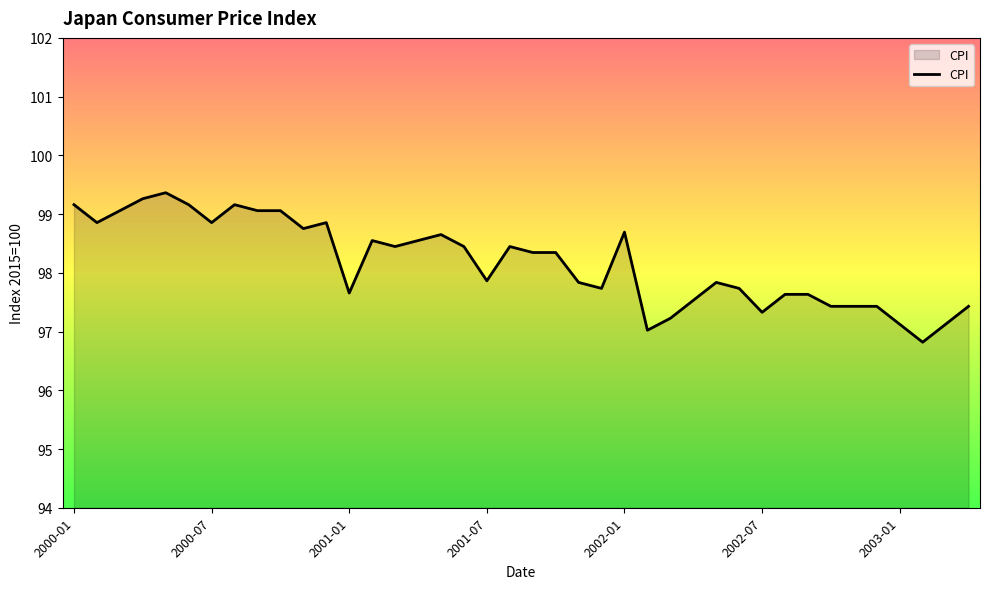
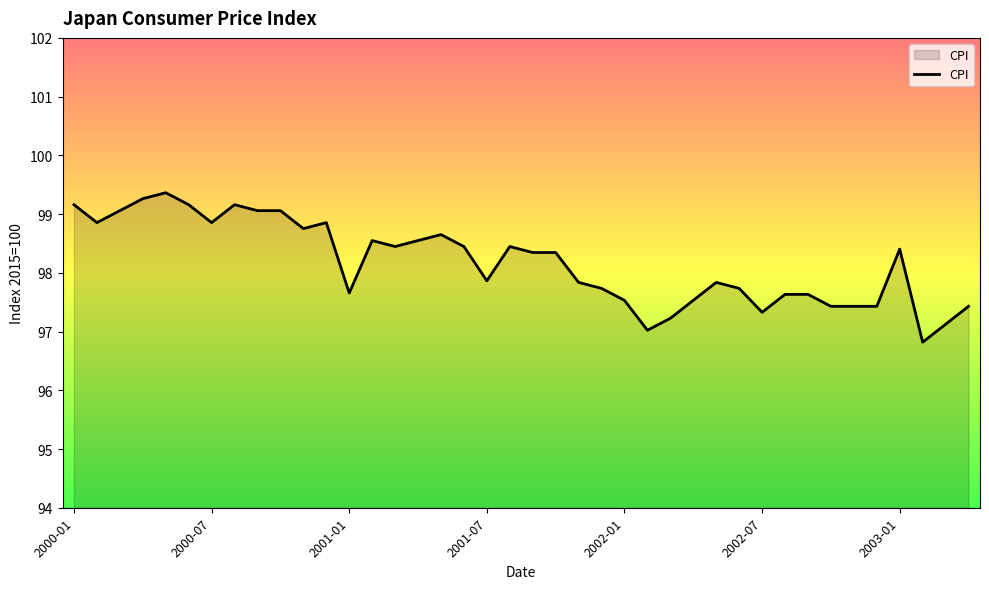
2002-01: 98.7 -> 97.5
2003-01: 97.1 -> 98.4
